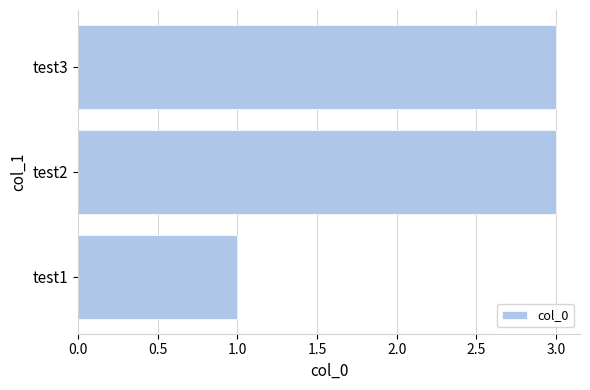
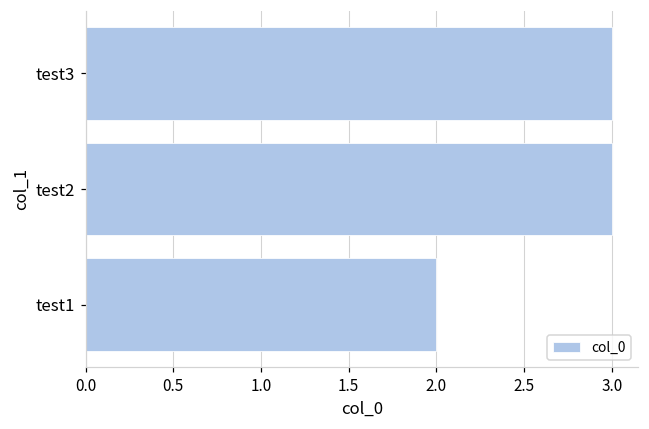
test1: 1 -> 2
